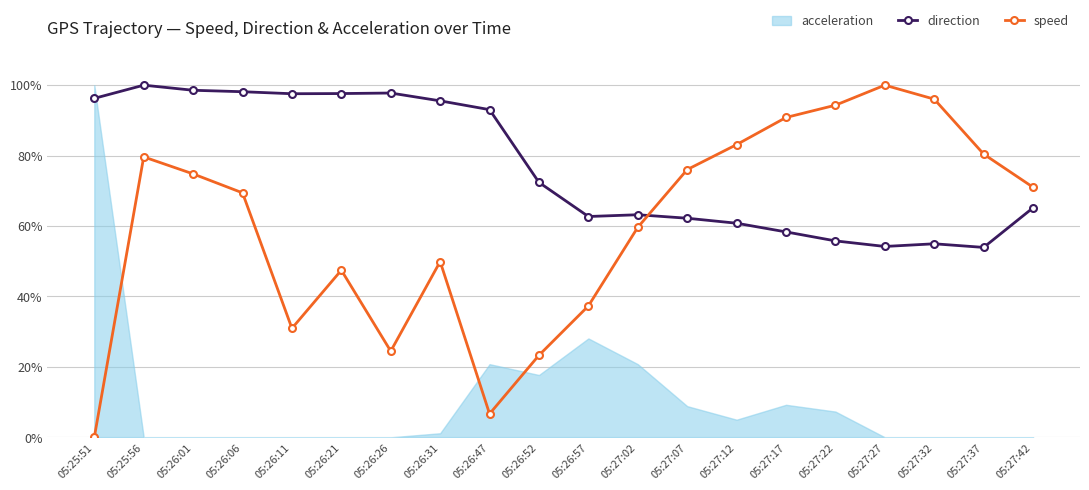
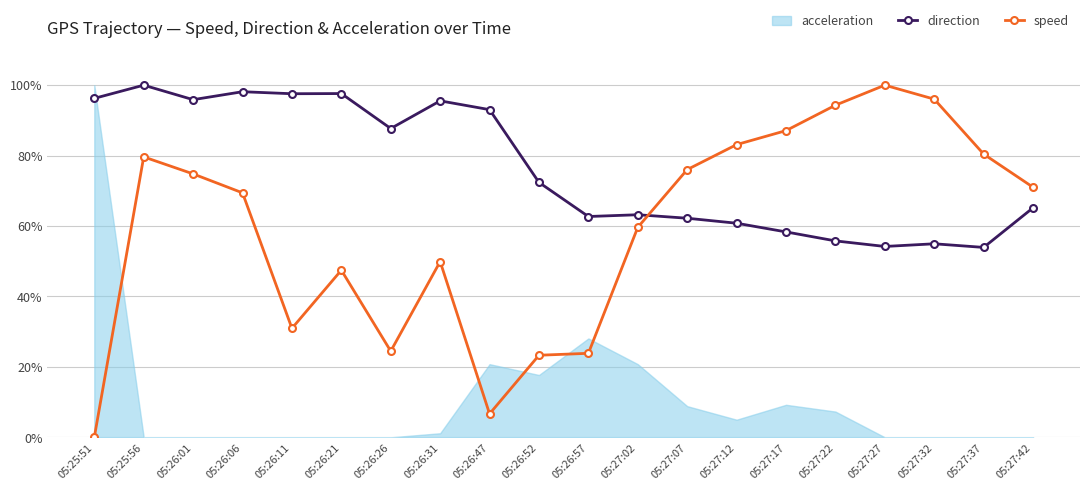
direction, 05:26:01: 99% -> 96%
direction, 05:26:26: 98% -> 88%
speed, 05:26:57: 37% -> 24%
speed, 05:27:17: 91% -> 87%
